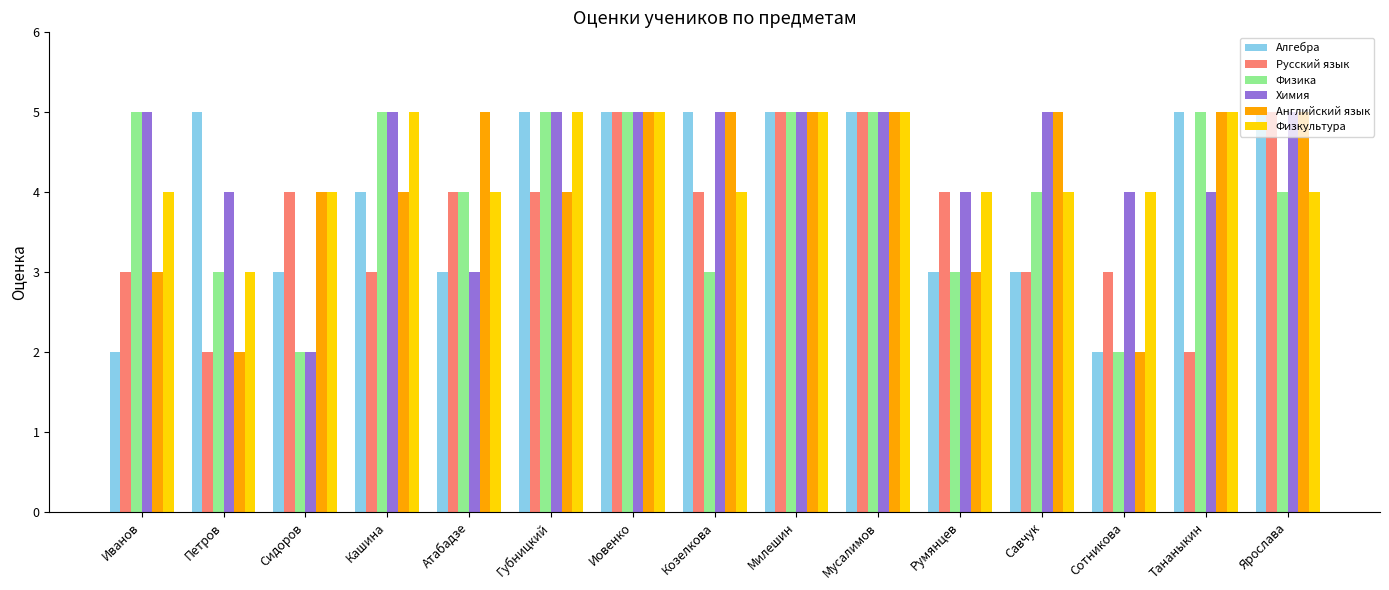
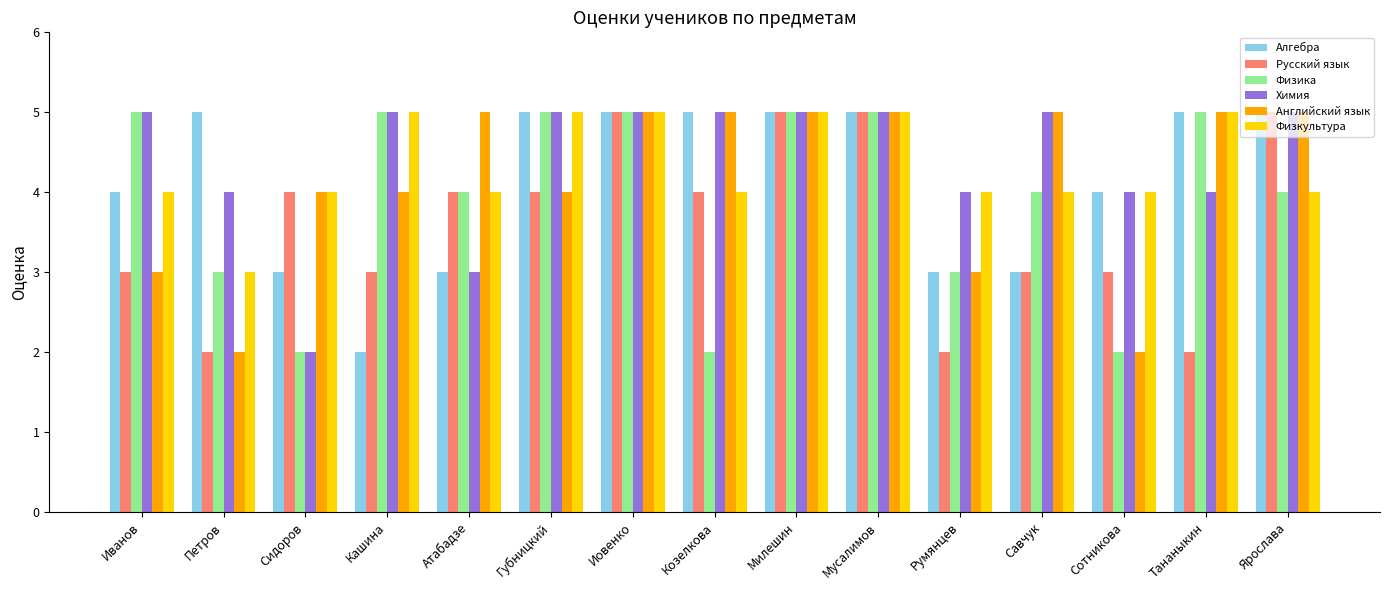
Алгебра, Иванов: 2 -> 4
Алгебра, Кашина: 4 -> 2
Физика, Козелкова: 3 -> 2
Русский язык, Румянцев: 4 -> 2
Алгебра, Сотникова: 2 -> 4
